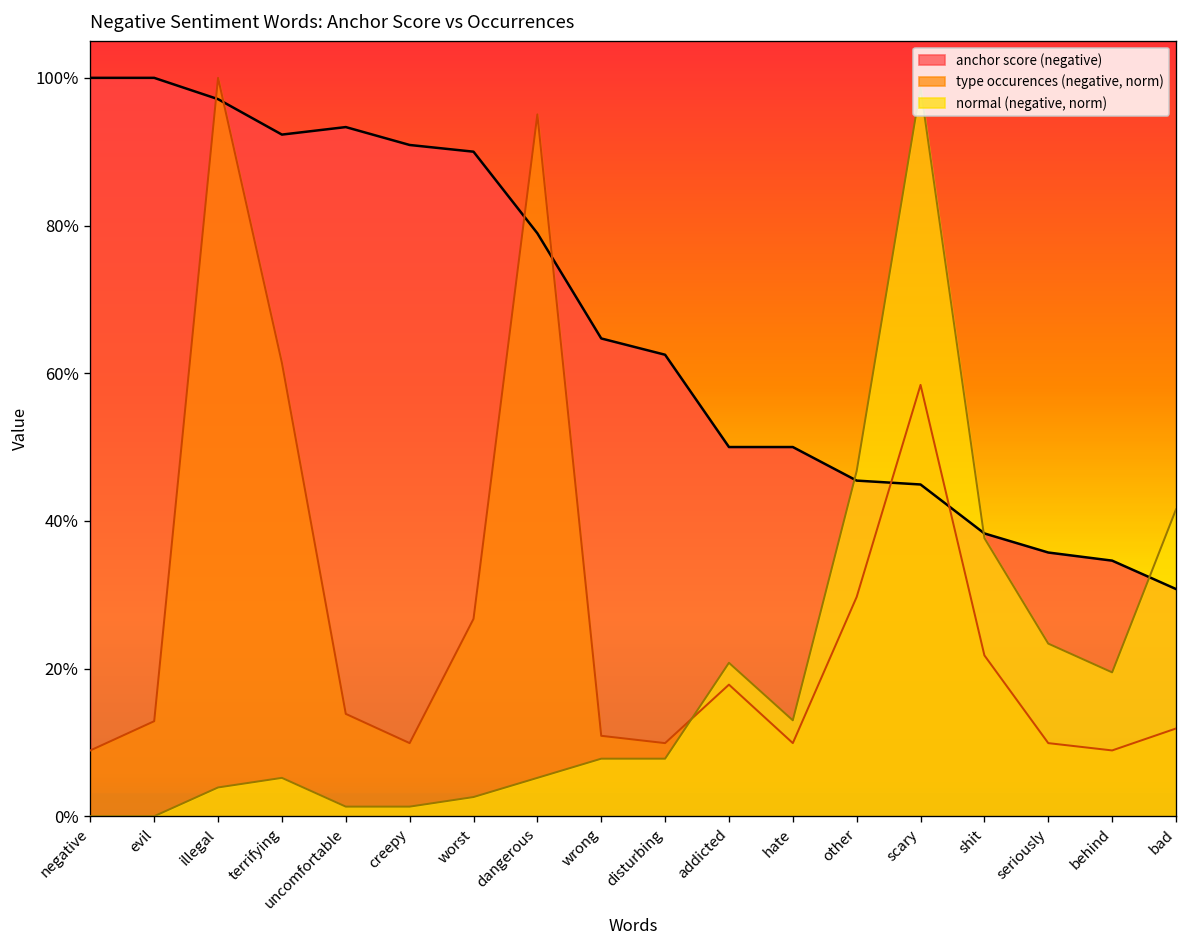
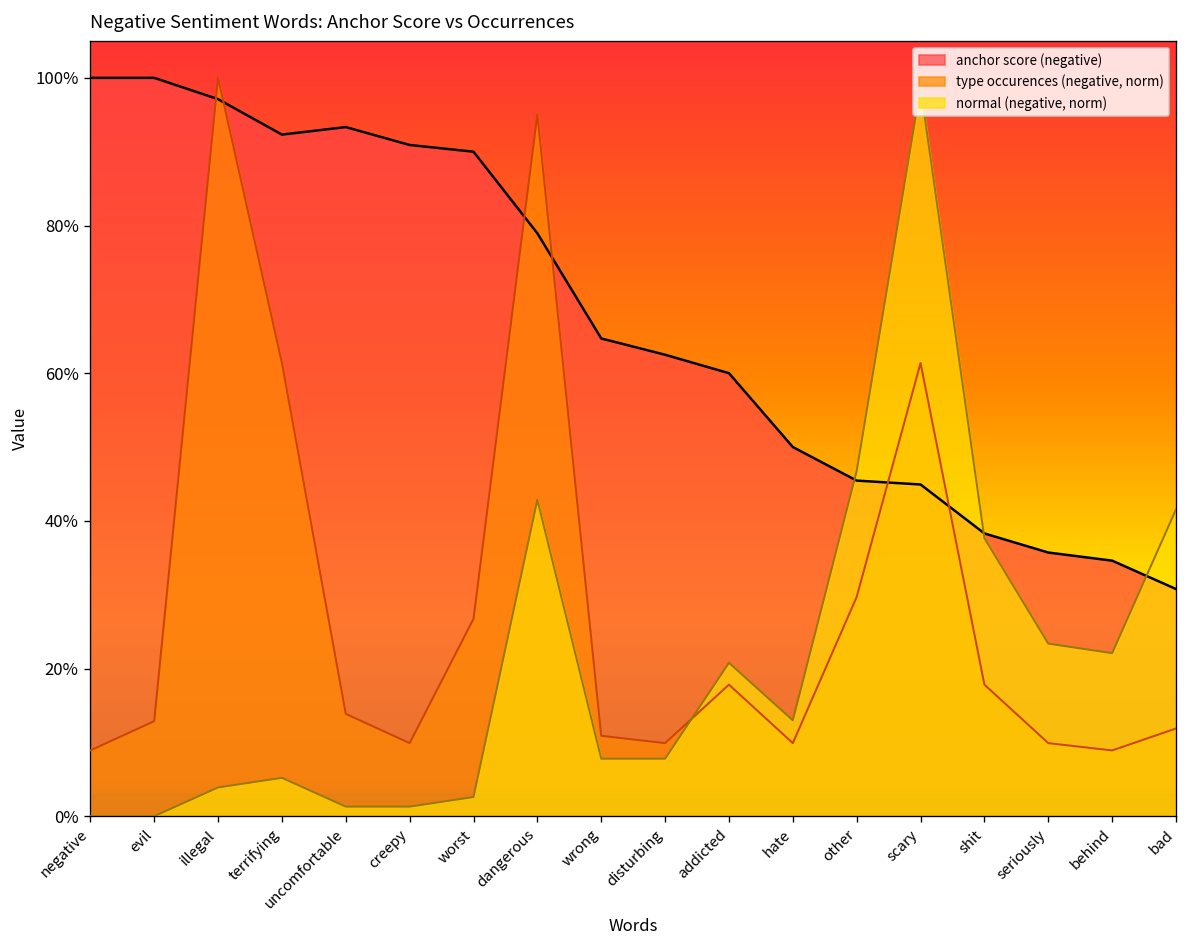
normal (negative, norm), dangerous: 5% -> 43%
anchor score (negative), addicted: 50% -> 60%
type occurences (negative, norm), scary: 58% -> 61%
type occurences (negative, norm), shit: 22% -> 18%
normal (negative, norm), behind: 19% -> 22%
